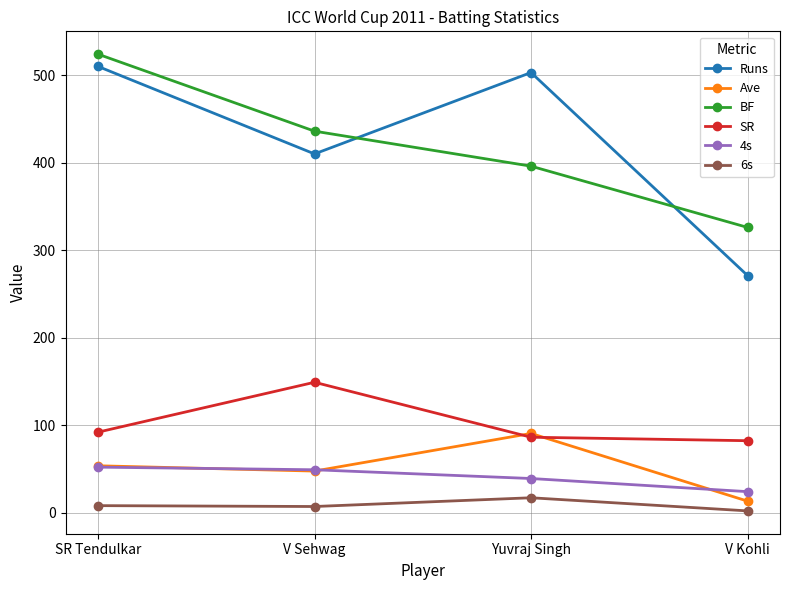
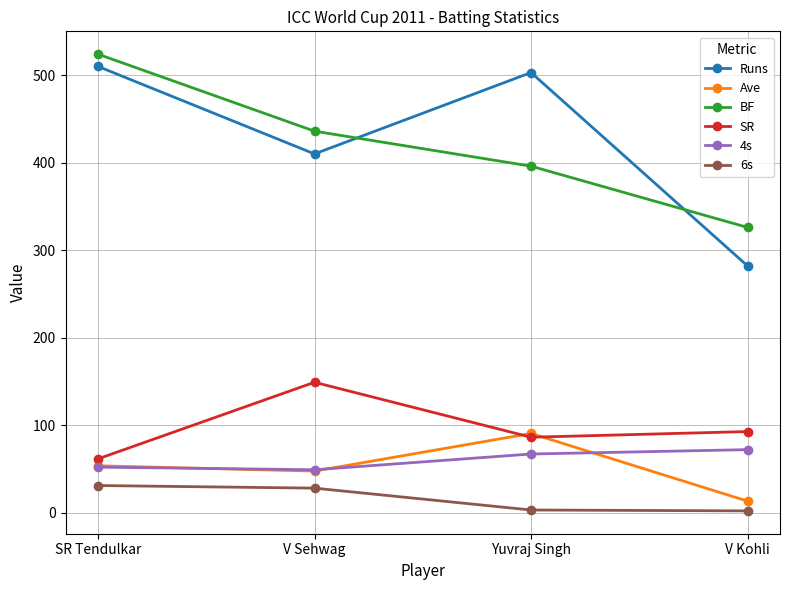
SR, SR Tendulkar: 90 -> 60
6s, SR Tendulkar: 10 -> 30
6s, V Sehwag: 10 -> 30
4s, Yuvraj Singh: 40 -> 70
6s, Yuvraj Singh: 20 -> 0
Runs, V Kohli: 270 -> 280
SR, V Kohli: 80 -> 90
4s, V Kohli: 20 -> 70
